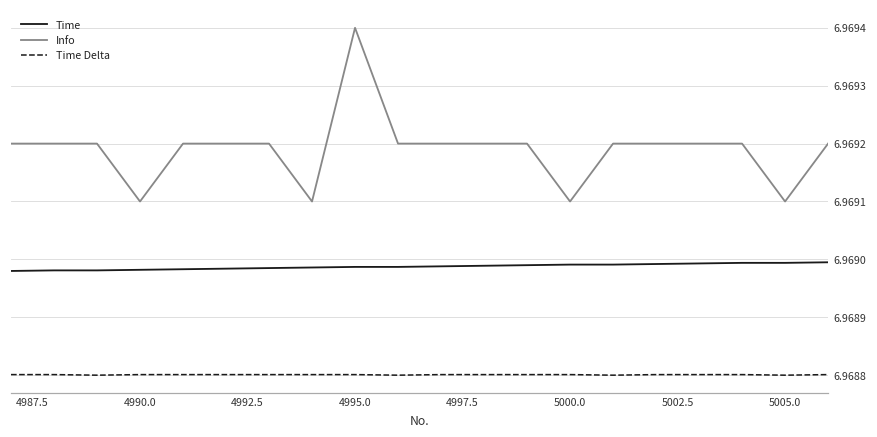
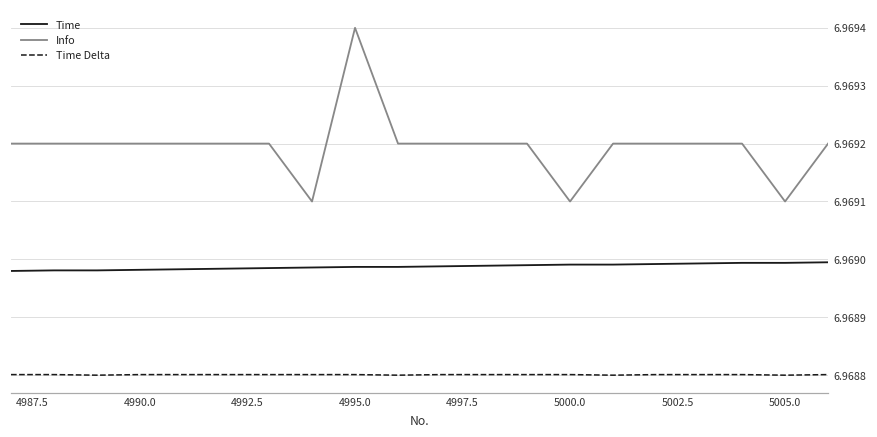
Info, 4990.0: 6.96910 -> 6.96920
